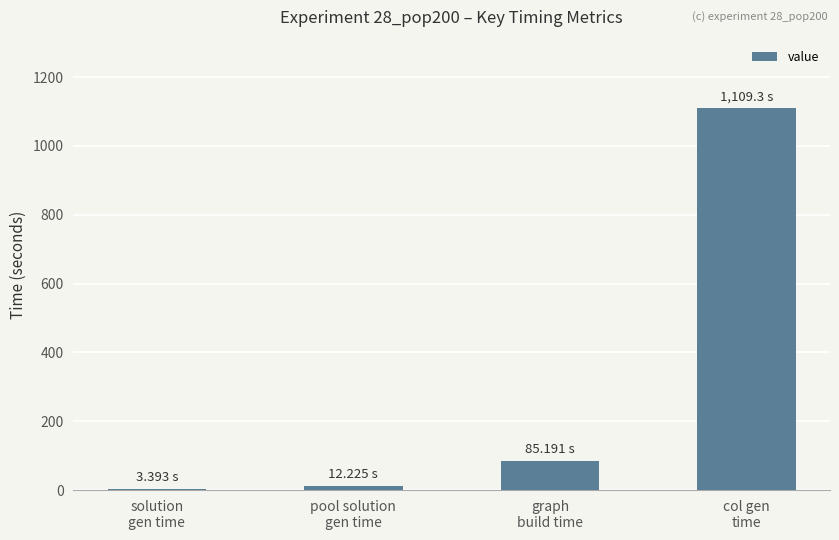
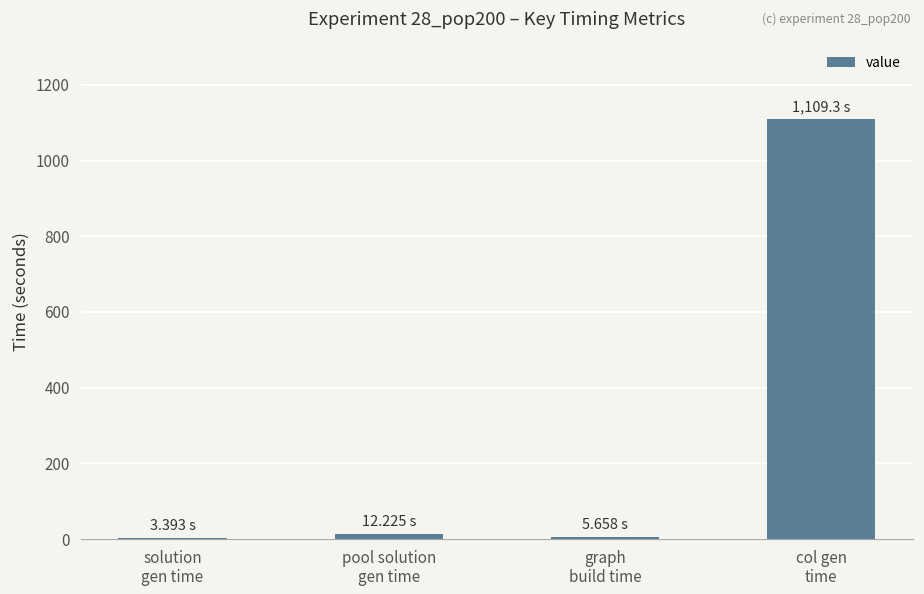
graph build time: 85.191 -> 5.658
